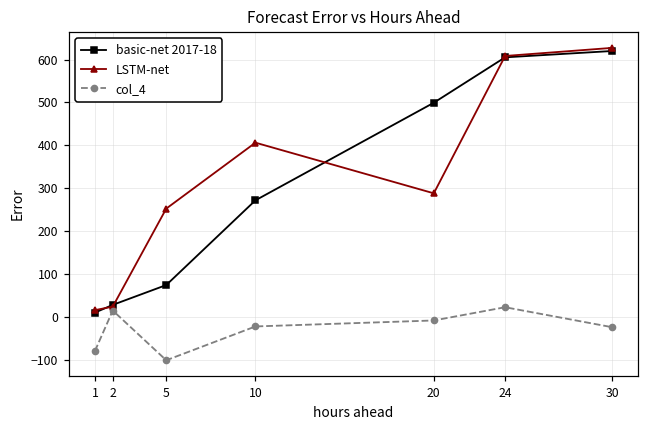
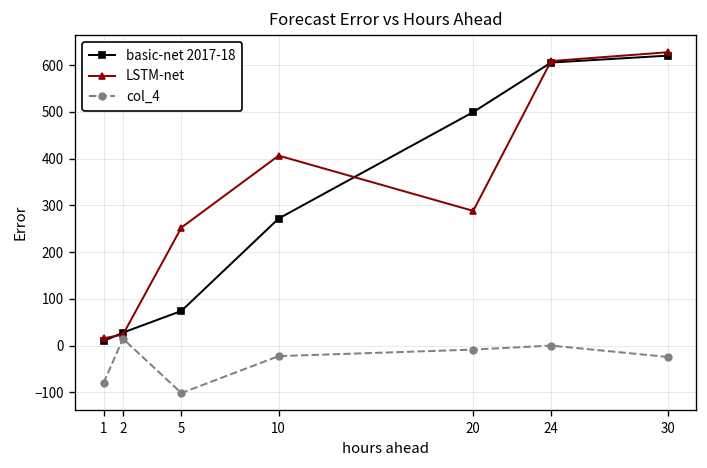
col_4, 24: 20 -> 0
